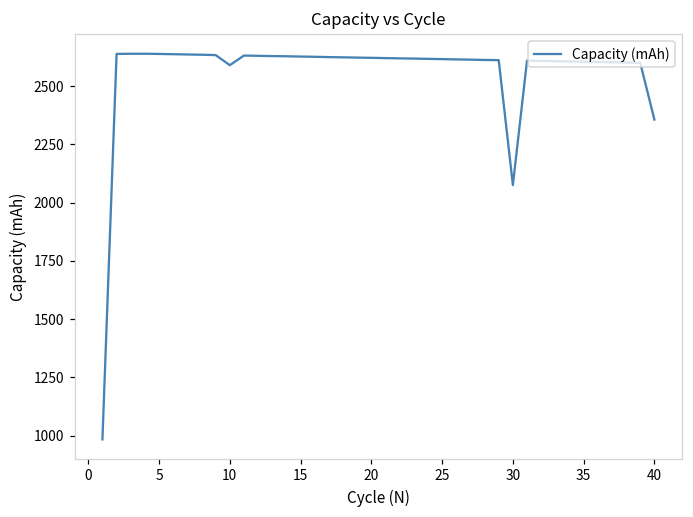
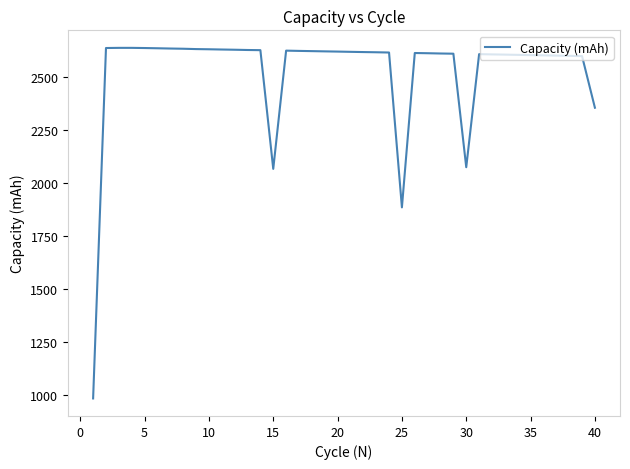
10: 2590 -> 2630
15: 2630 -> 2070
25: 2620 -> 1890
